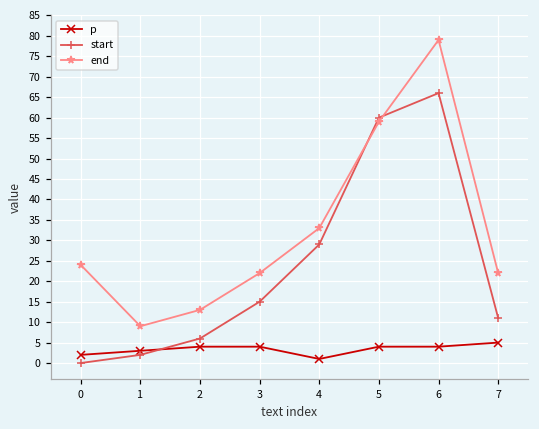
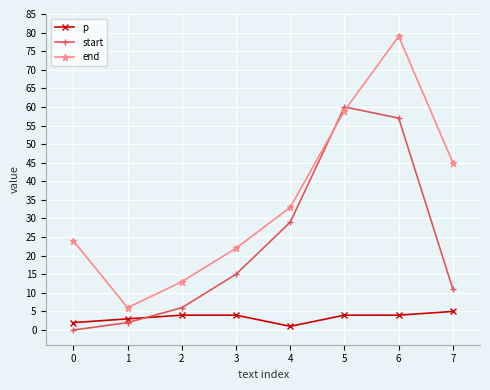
end, 1: 9 -> 6
start, 6: 66 -> 57
end, 7: 22 -> 45
